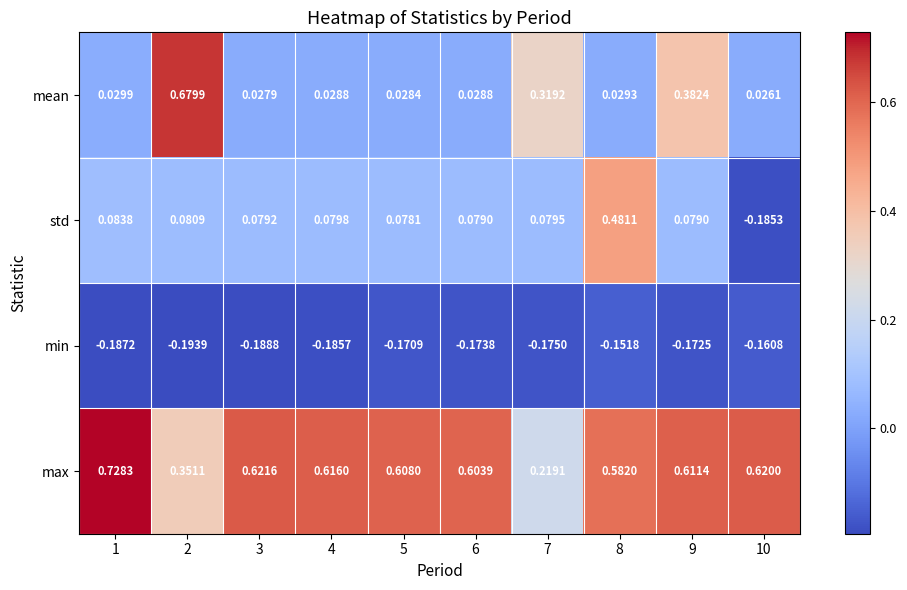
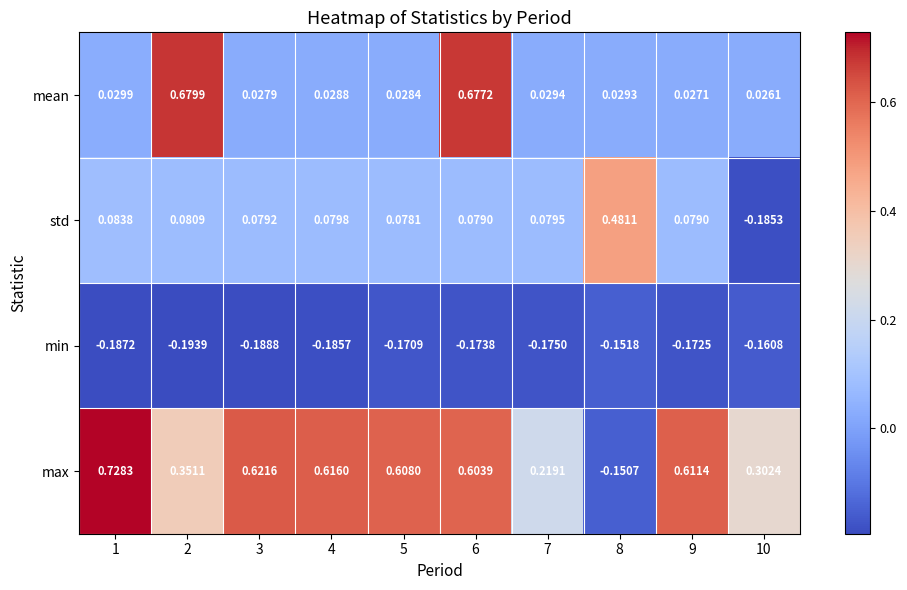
mean, 6: 0.0288 -> 0.6772
mean, 7: 0.3192 -> 0.0294
mean, 9: 0.3824 -> 0.0271
max, 8: 0.5820 -> -0.1507
max, 10: 0.6200 -> 0.3024
